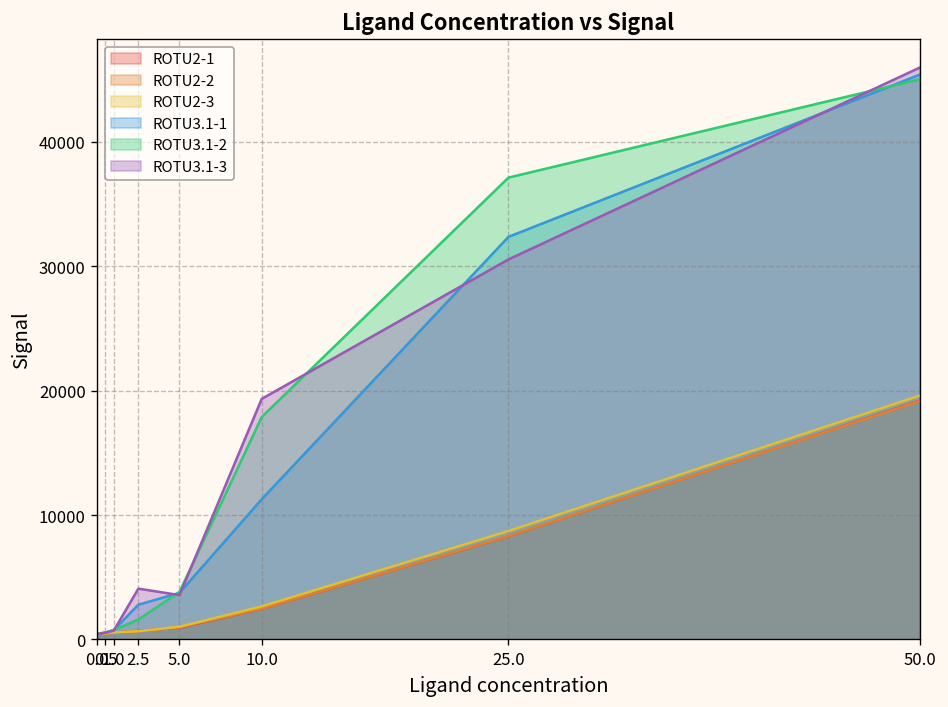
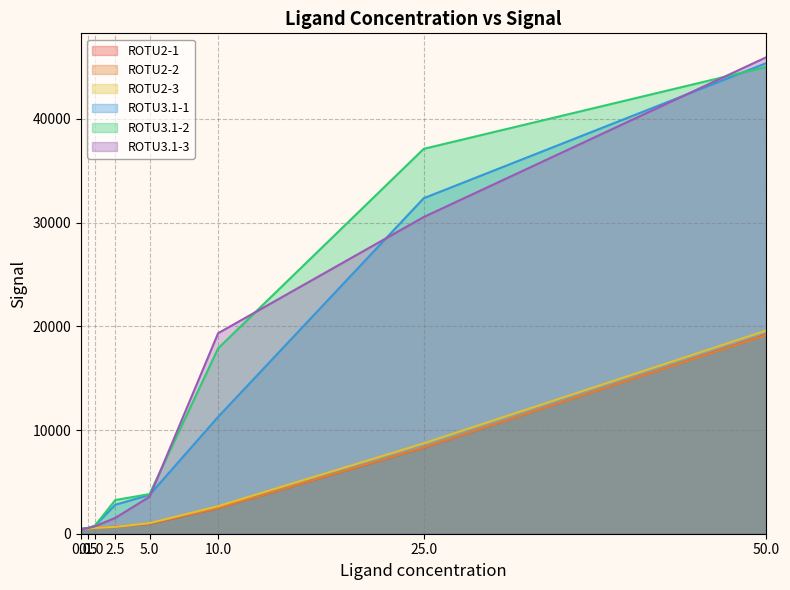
ROTU3.1-2, 2.5: 1600 -> 3200
ROTU3.1-3, 2.5: 4100 -> 1500
